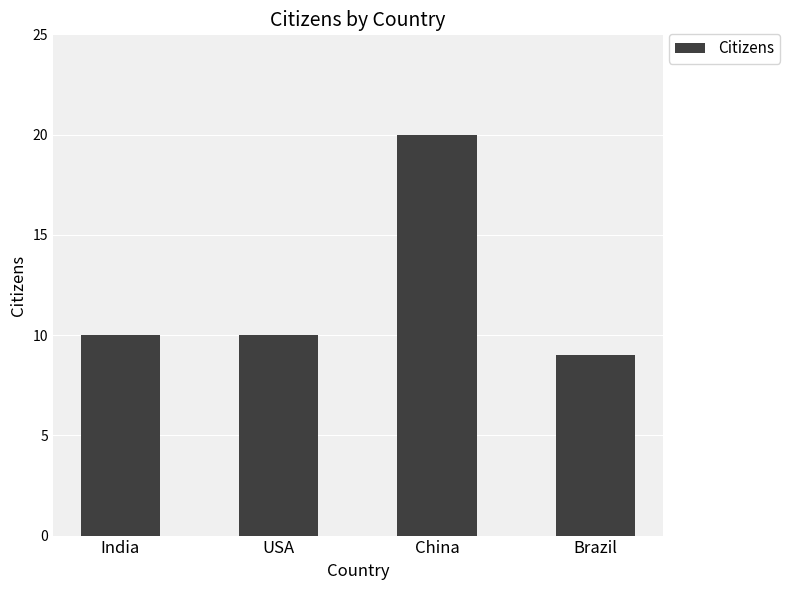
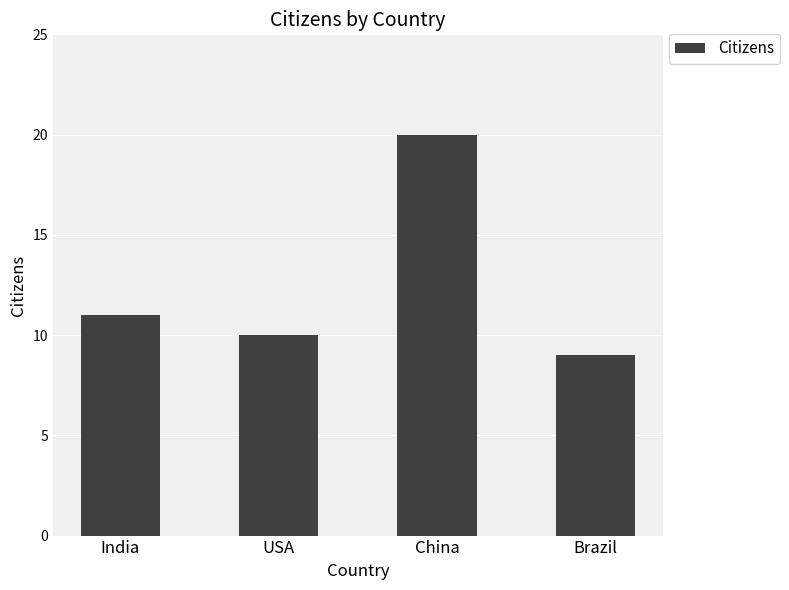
India: 10 -> 11
